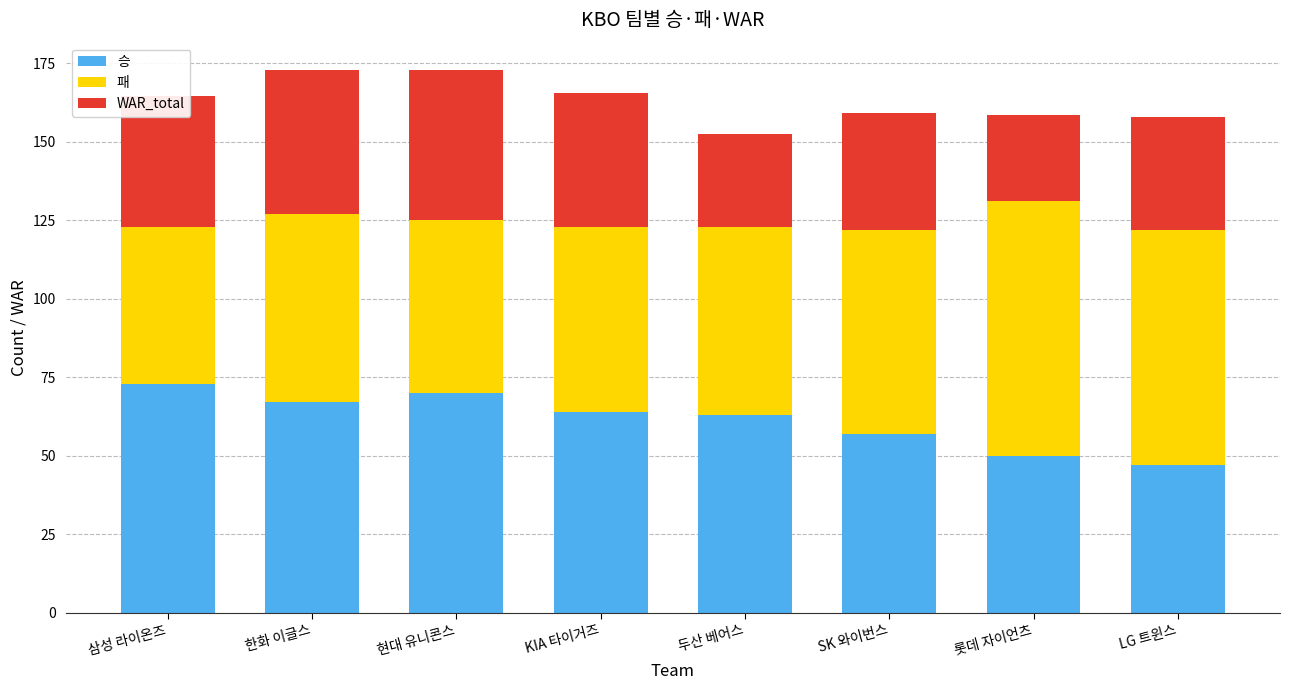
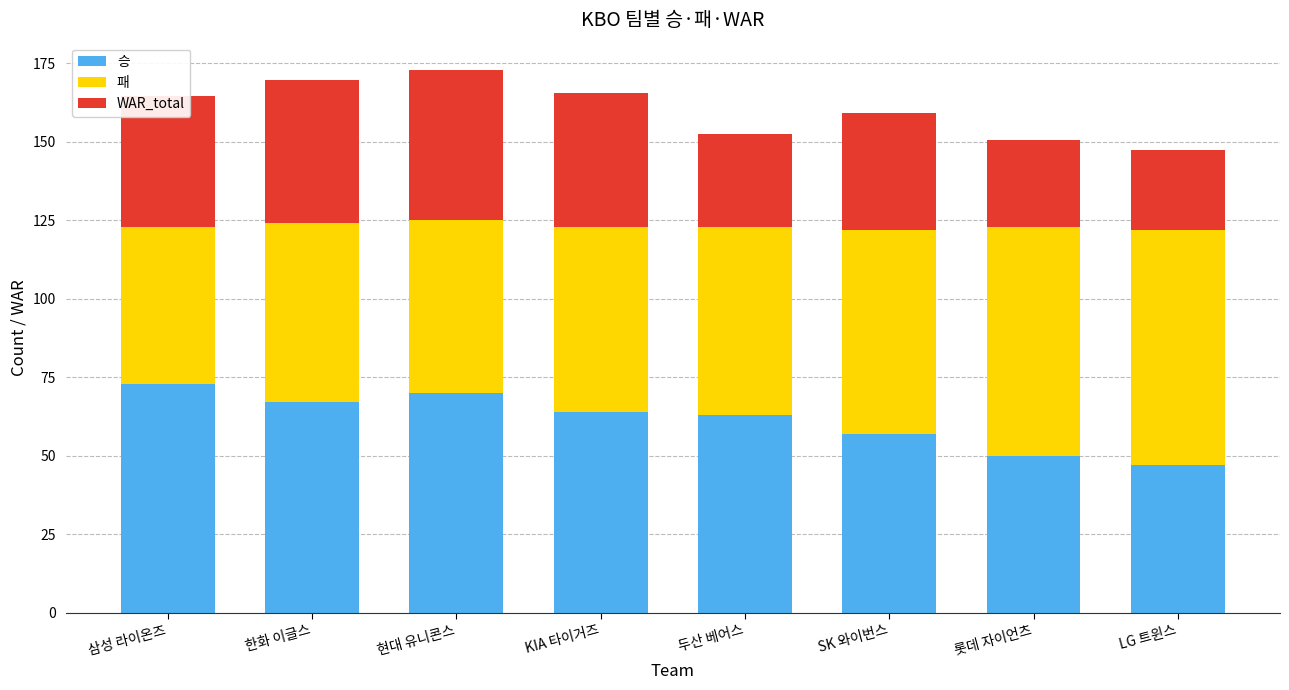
패, 한화 이글스: 60 -> 57
패, 롯데 자이언츠: 81 -> 73
WAR_total, LG 트윈스: 36 -> 25
